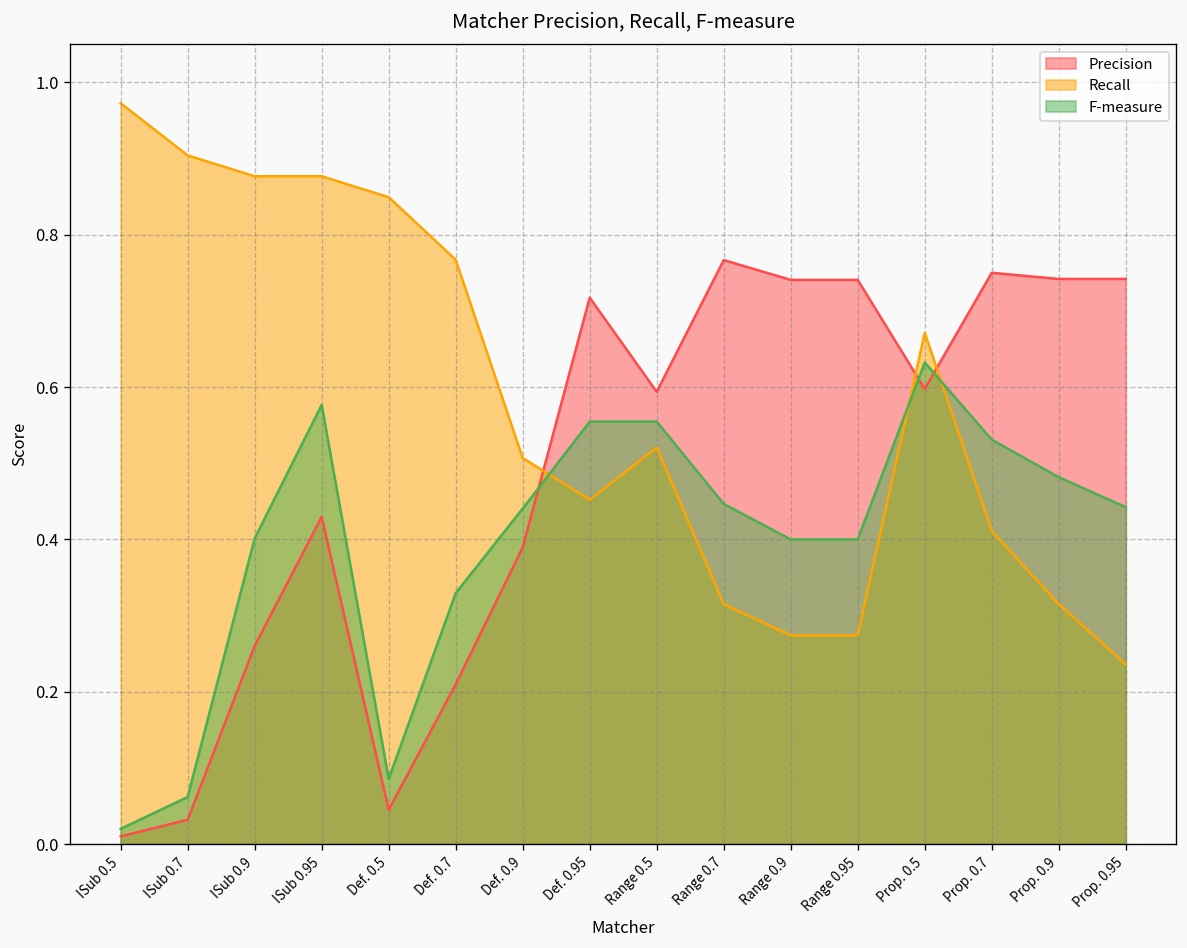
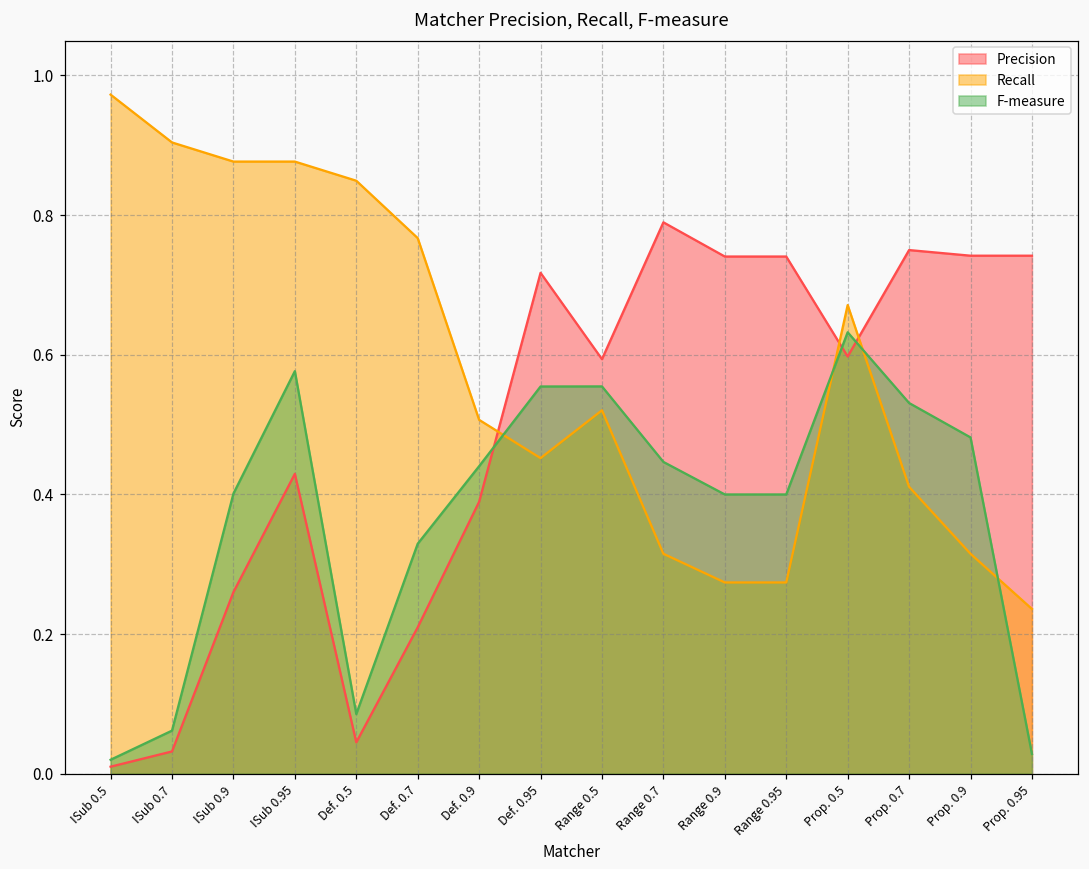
Precision, Range 0.7: 0.77 -> 0.79
F-measure, Prop. 0.95: 0.44 -> 0.03
